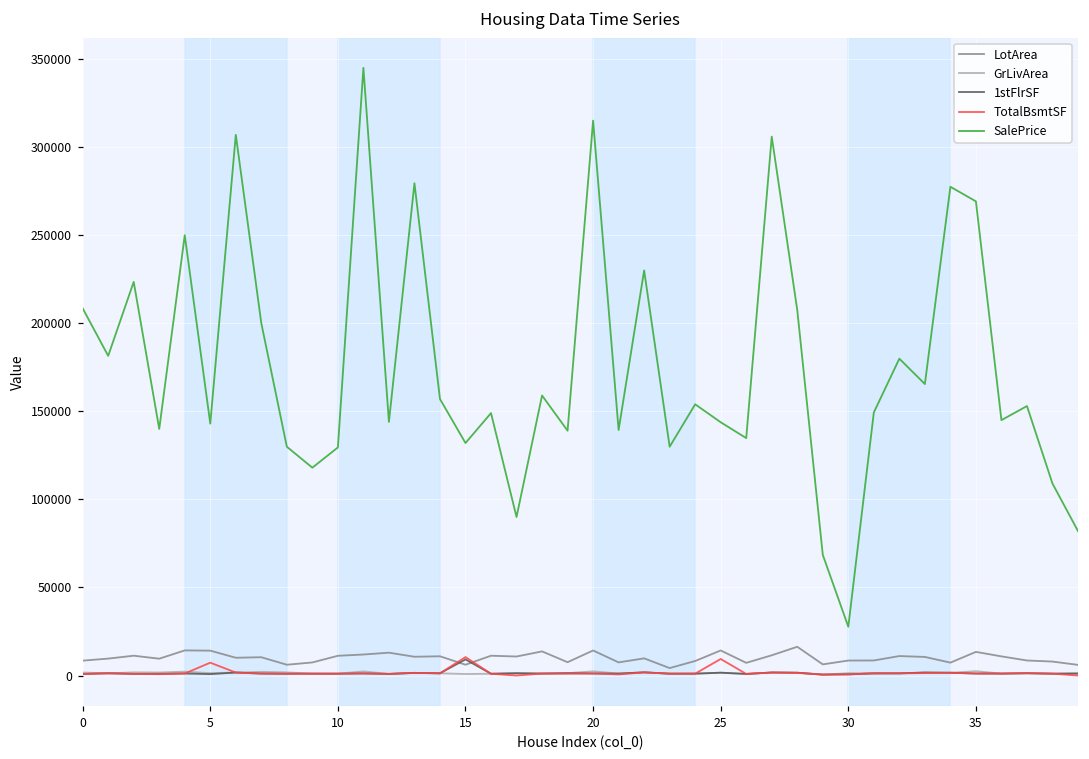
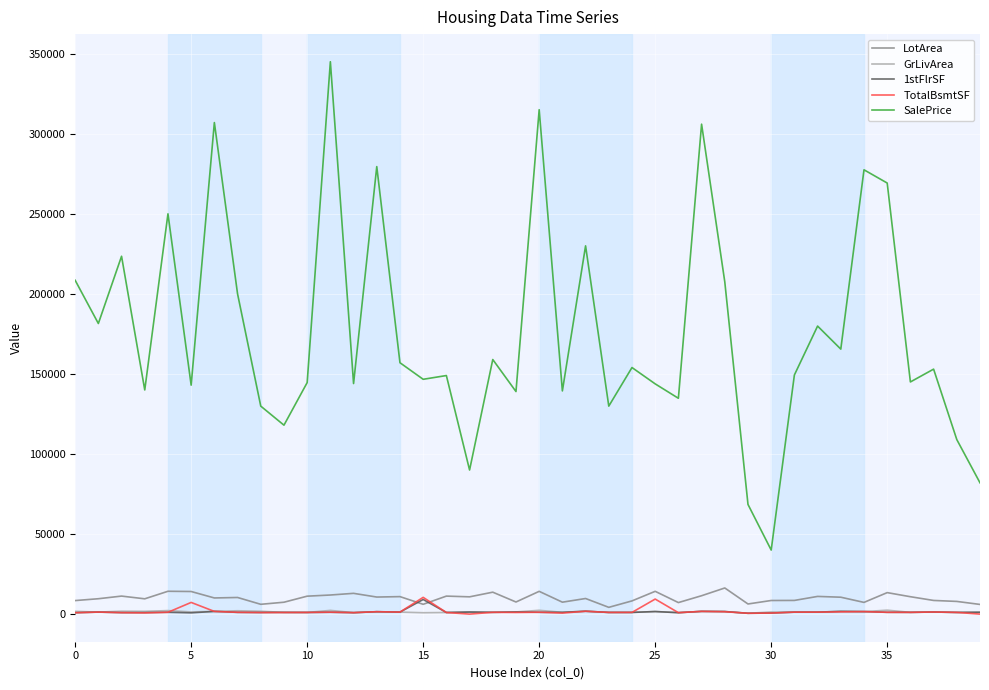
SalePrice, 10: 130000 -> 145000
SalePrice, 15: 132000 -> 147000
SalePrice, 30: 28000 -> 40000
